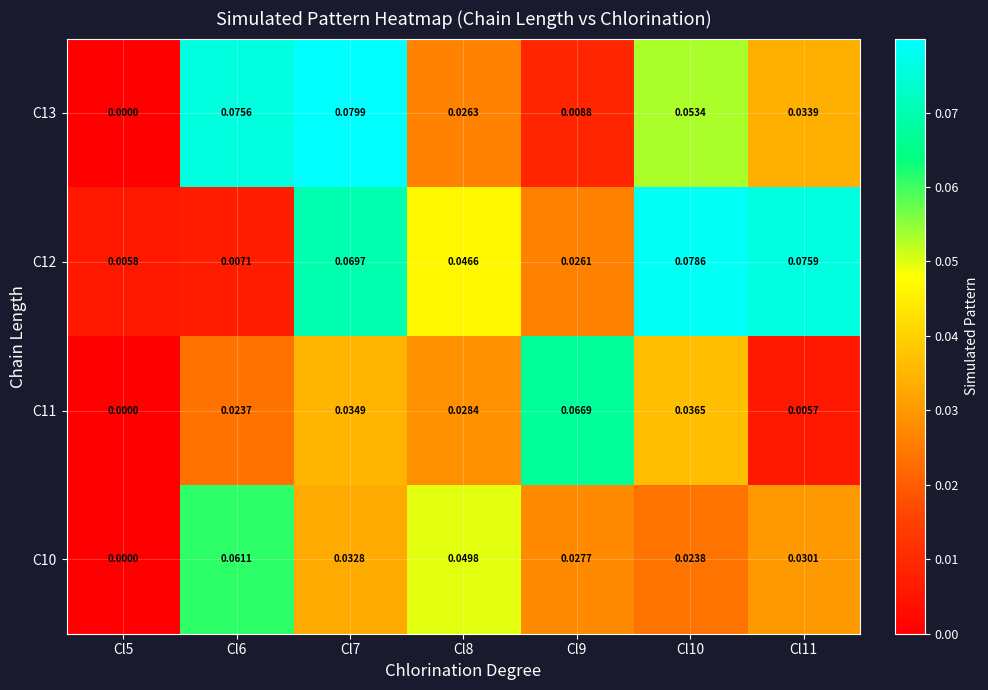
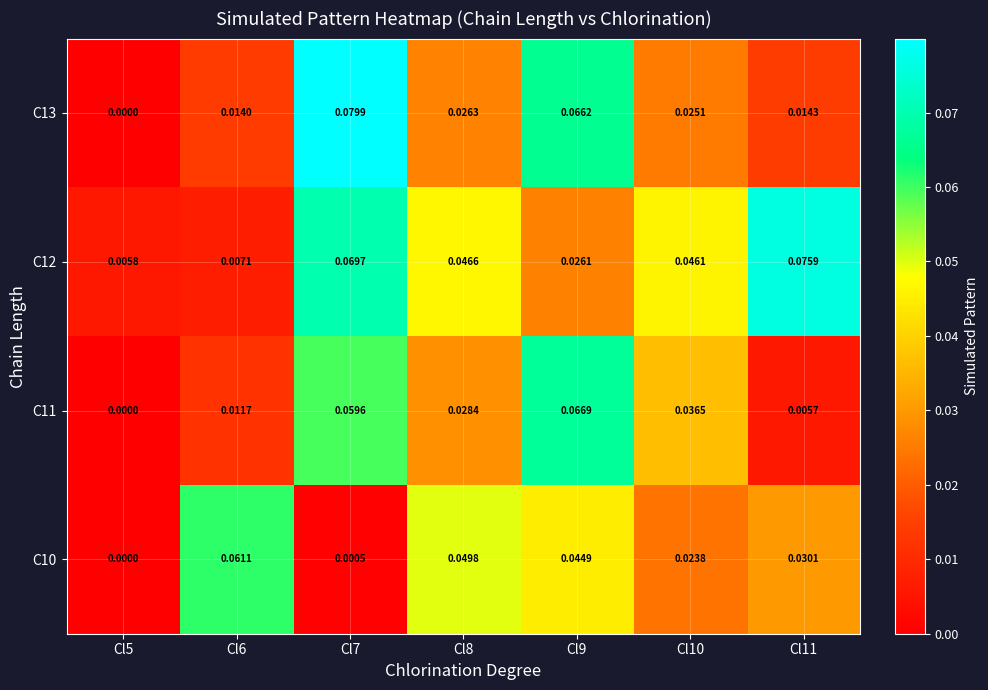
C13, Cl6: 0.0756 -> 0.0140
C13, Cl9: 0.0088 -> 0.0662
C13, Cl10: 0.0534 -> 0.0251
C13, Cl11: 0.0339 -> 0.0143
C12, Cl10: 0.0786 -> 0.0461
C11, Cl6: 0.0237 -> 0.0117
C11, Cl7: 0.0349 -> 0.0596
C10, Cl7: 0.0328 -> 0.0005
C10, Cl9: 0.0277 -> 0.0449
